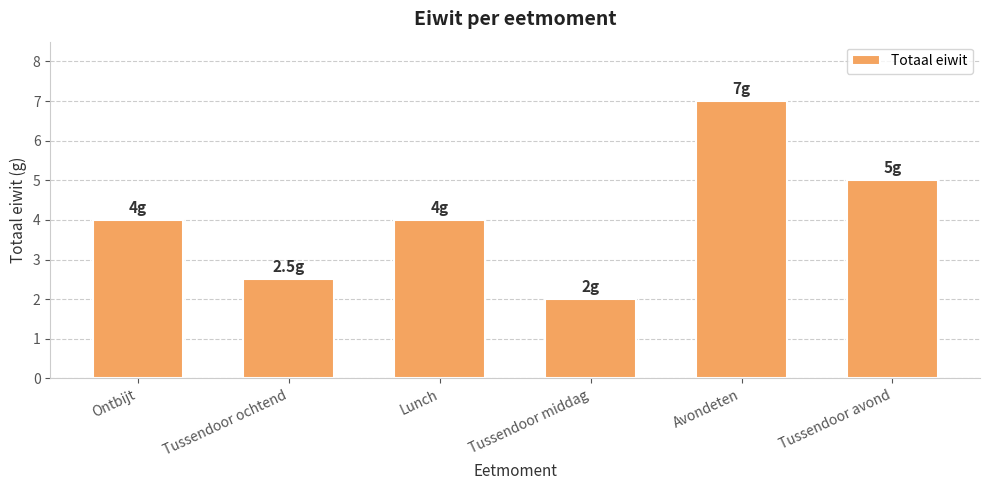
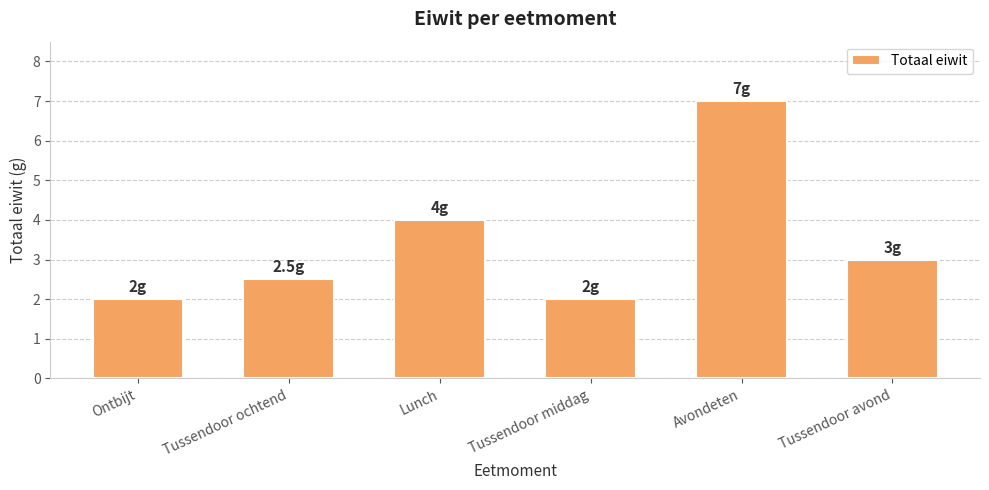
Ontbijt: 4g -> 2g
Tussendoor avond: 5g -> 3g
